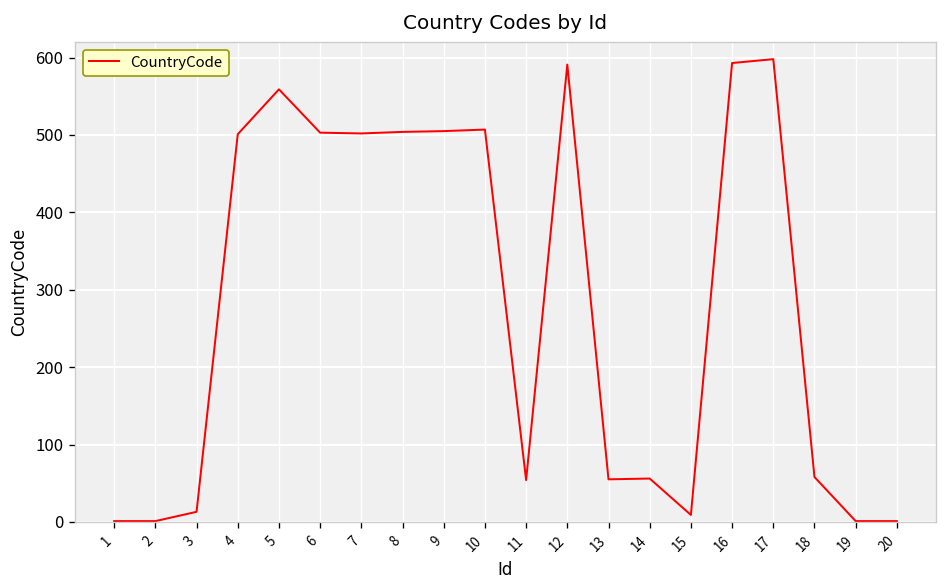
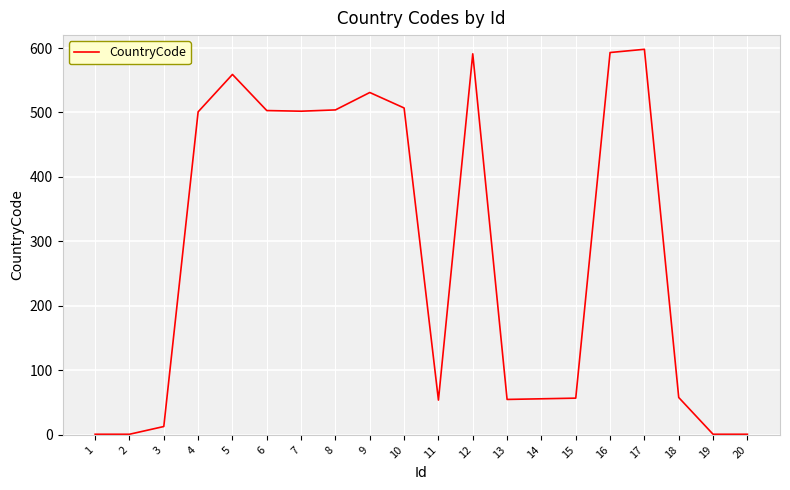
9: 510 -> 530
15: 10 -> 60
